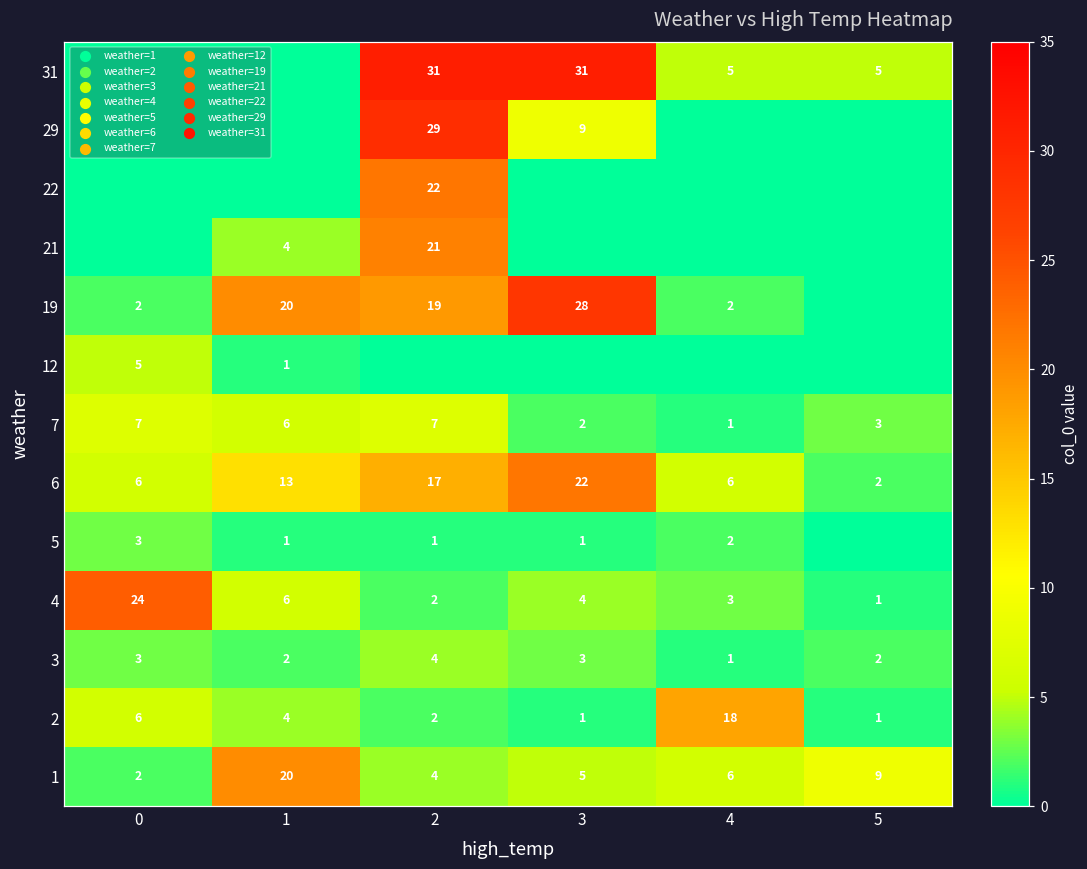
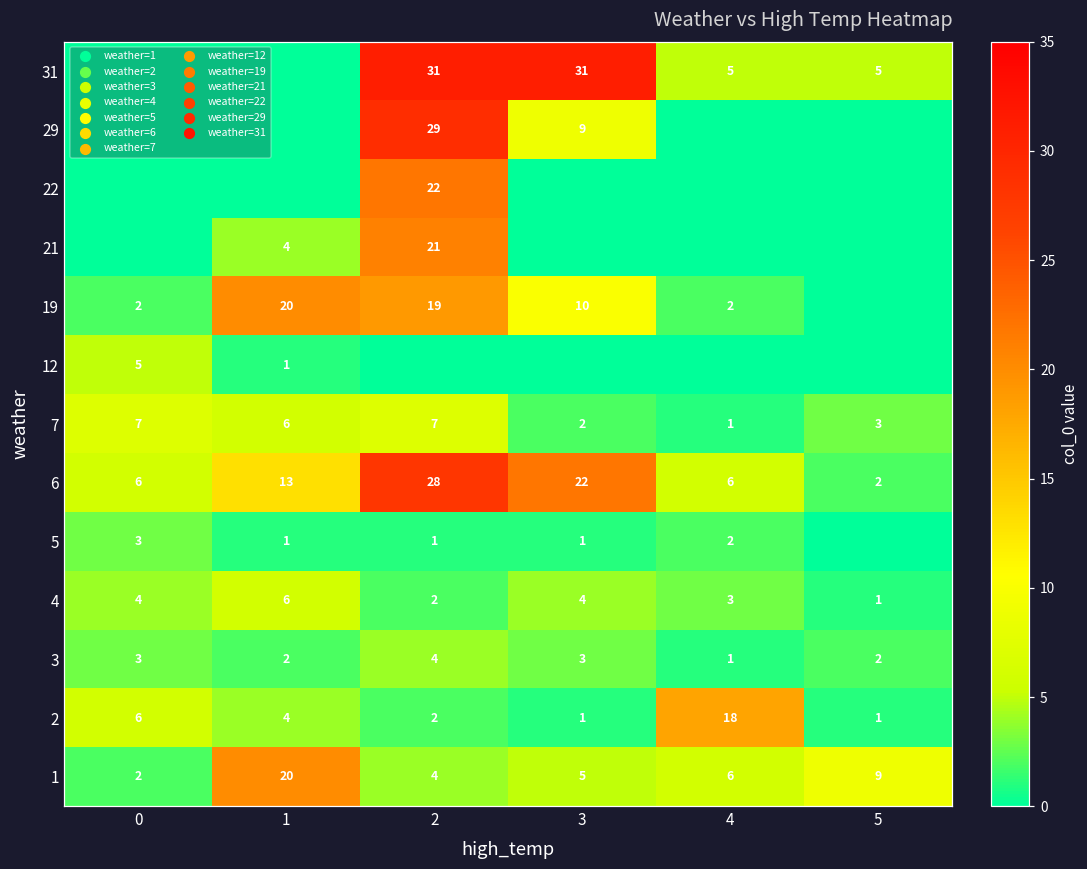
19, 3: 28 -> 10
6, 2: 17 -> 28
4, 0: 24 -> 4
